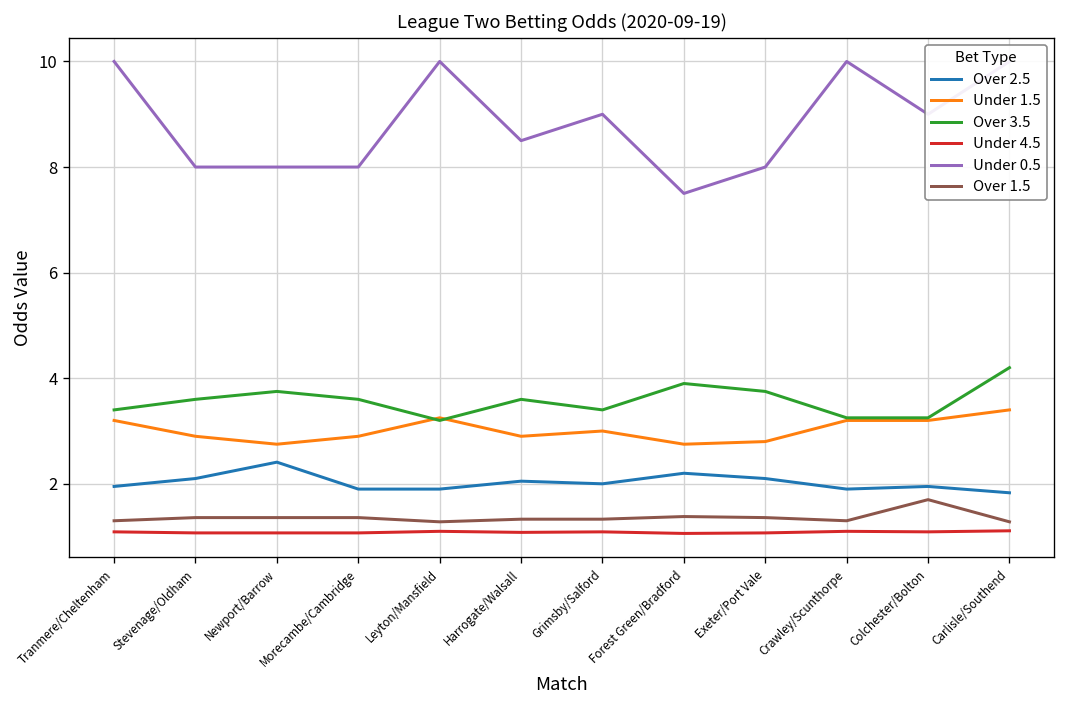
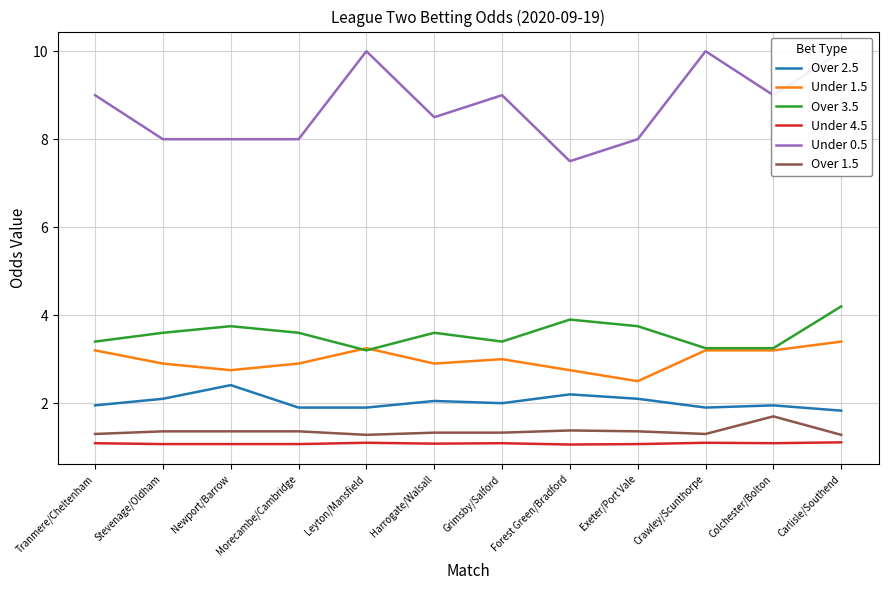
Under 0.5, Tranmere/Cheltenham: 10 -> 9
Under 1.5, Exeter/Port Vale: 2.8 -> 2.5
